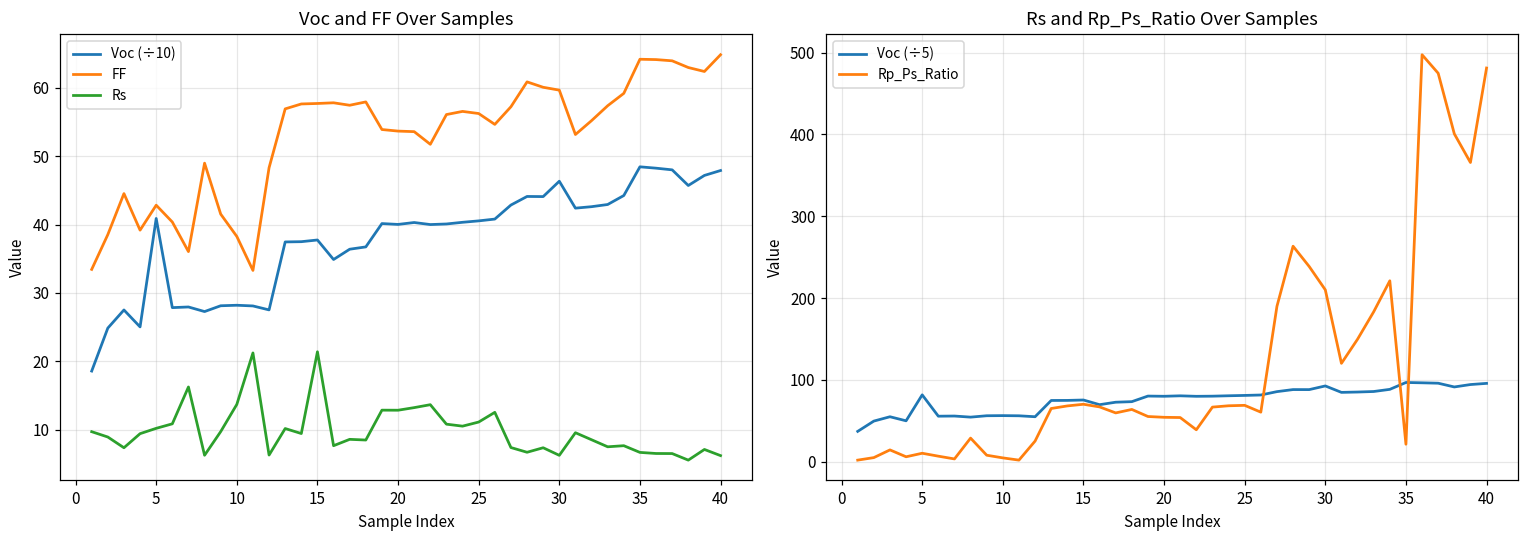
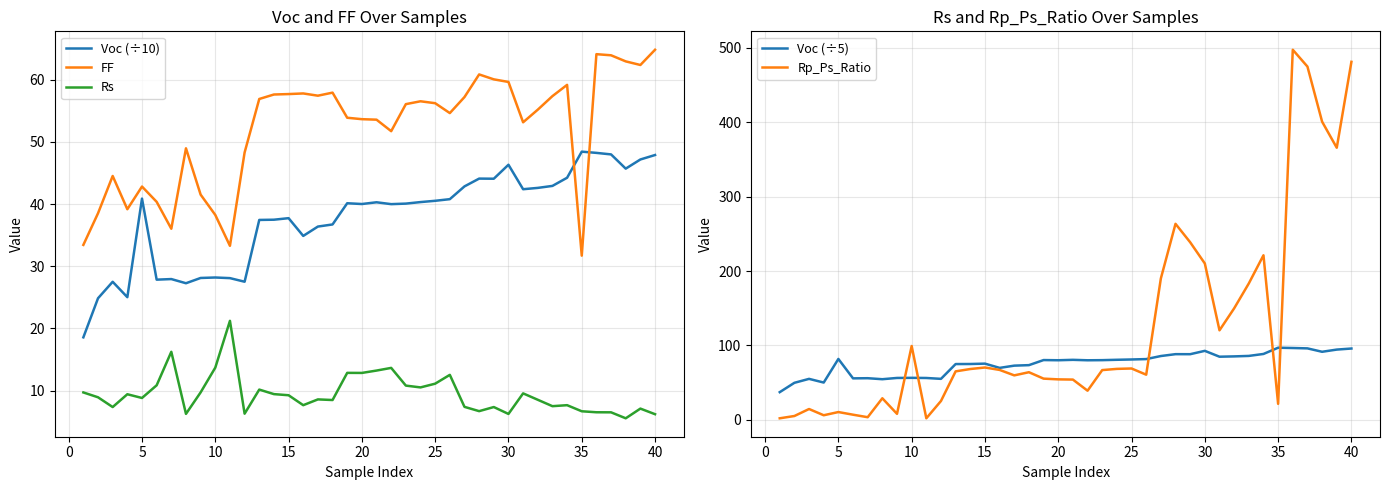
Voc and FF Over Samples, Rs, 5: 10 -> 9
Voc and FF Over Samples, Rs, 15: 21 -> 9
Voc and FF Over Samples, FF, 35: 64 -> 32
Rs and Rp_Ps_Ratio Over Samples, Rp_Ps_Ratio, 10: 0 -> 100
